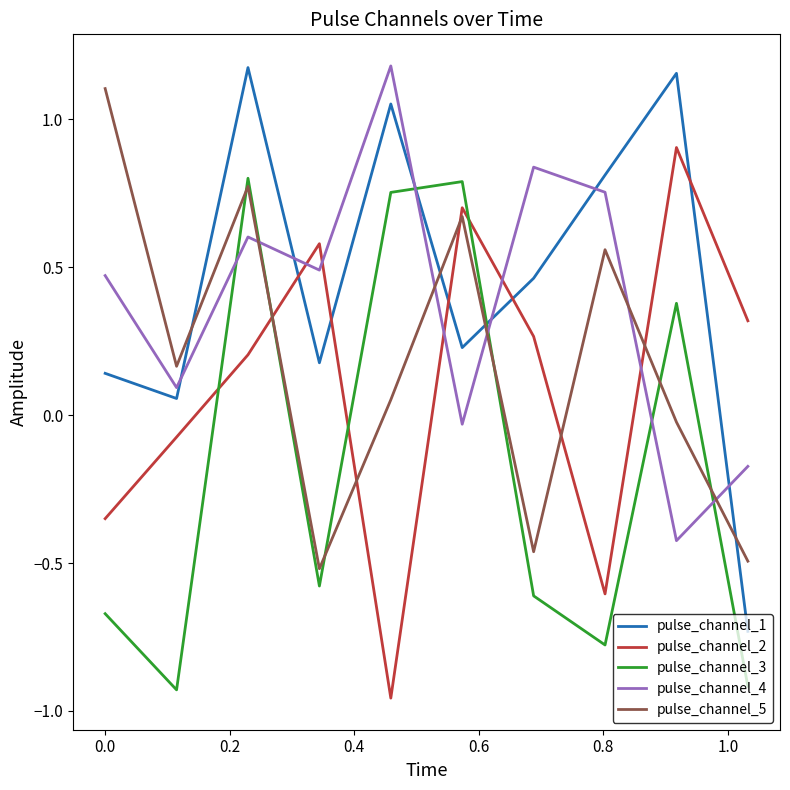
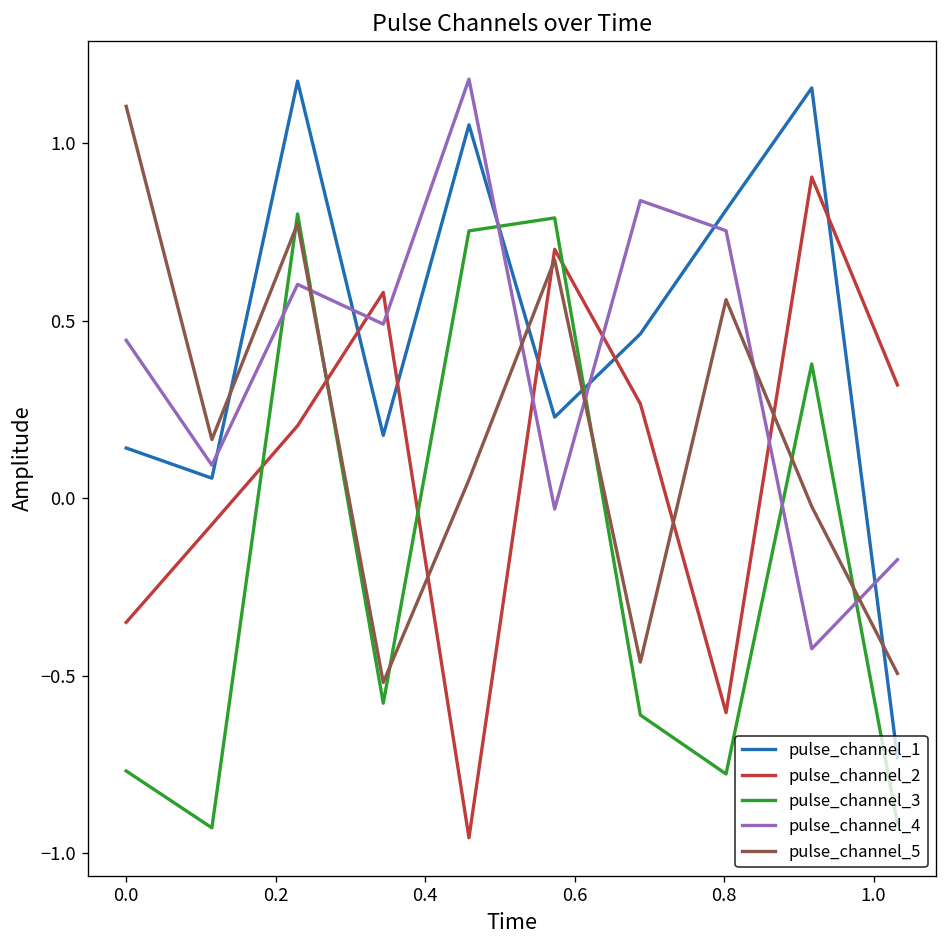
pulse_channel_3, 0.0: -0.67 -> -0.77
pulse_channel_4, 0.0: 0.47 -> 0.44
